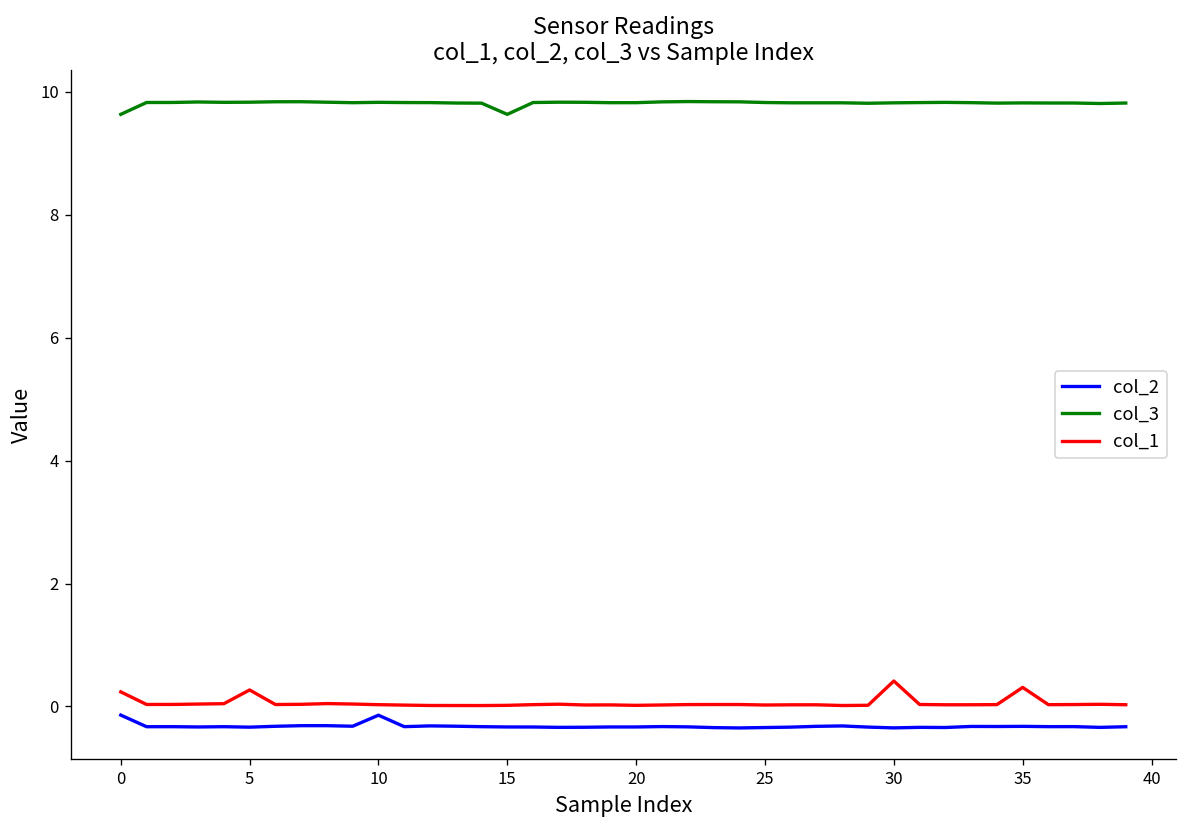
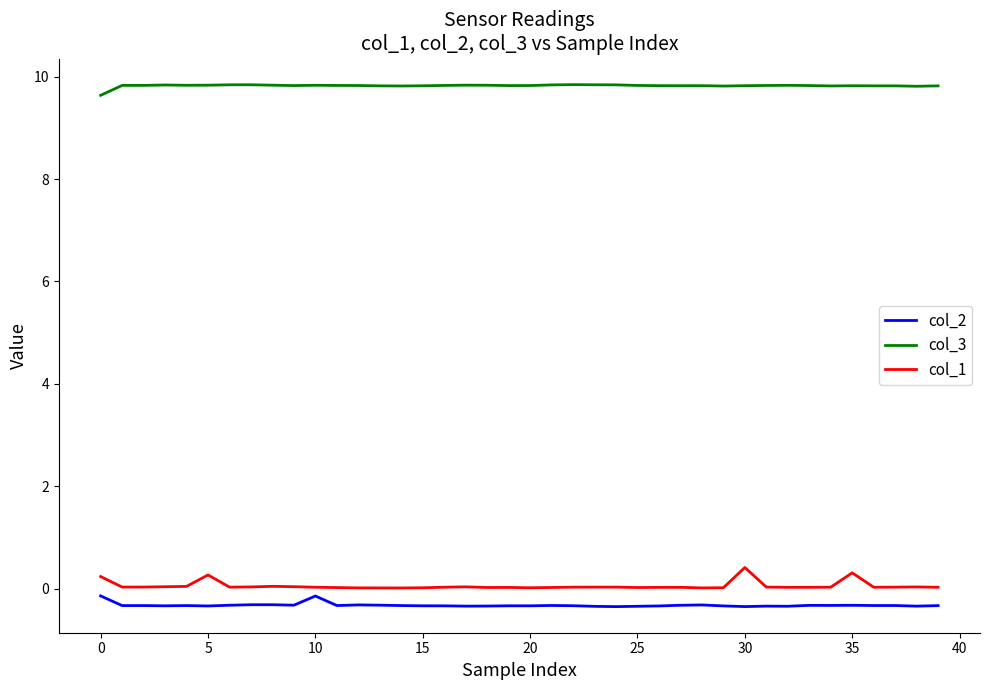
col_3, 15: 9.6 -> 9.8
